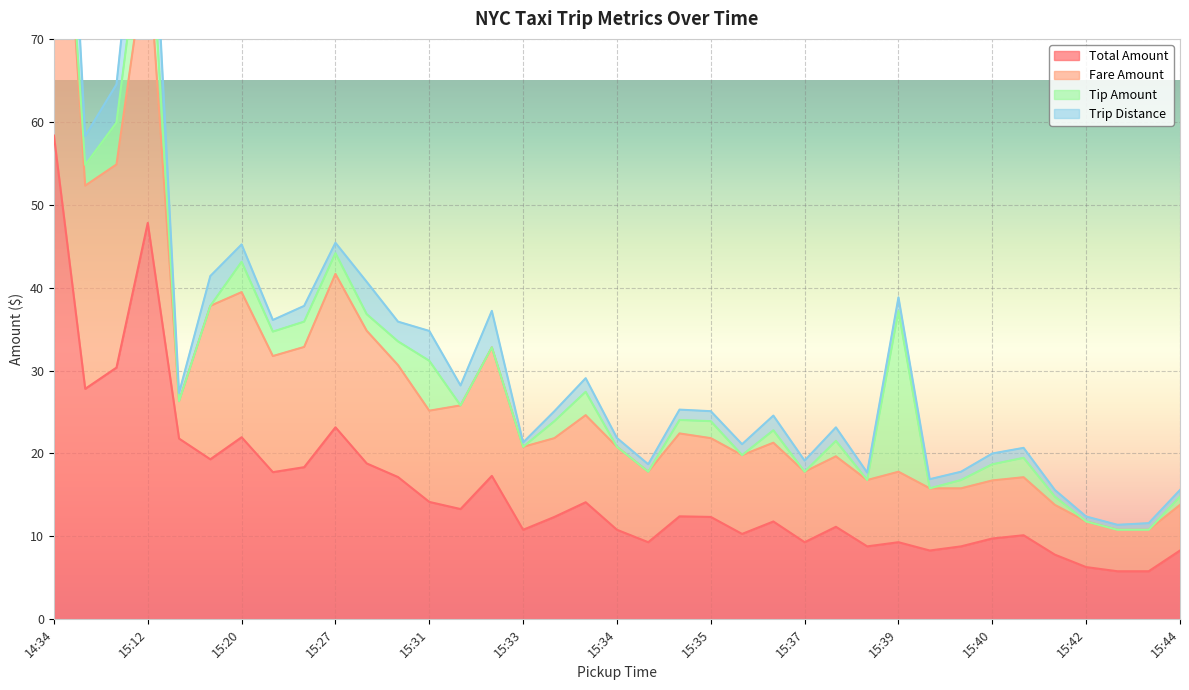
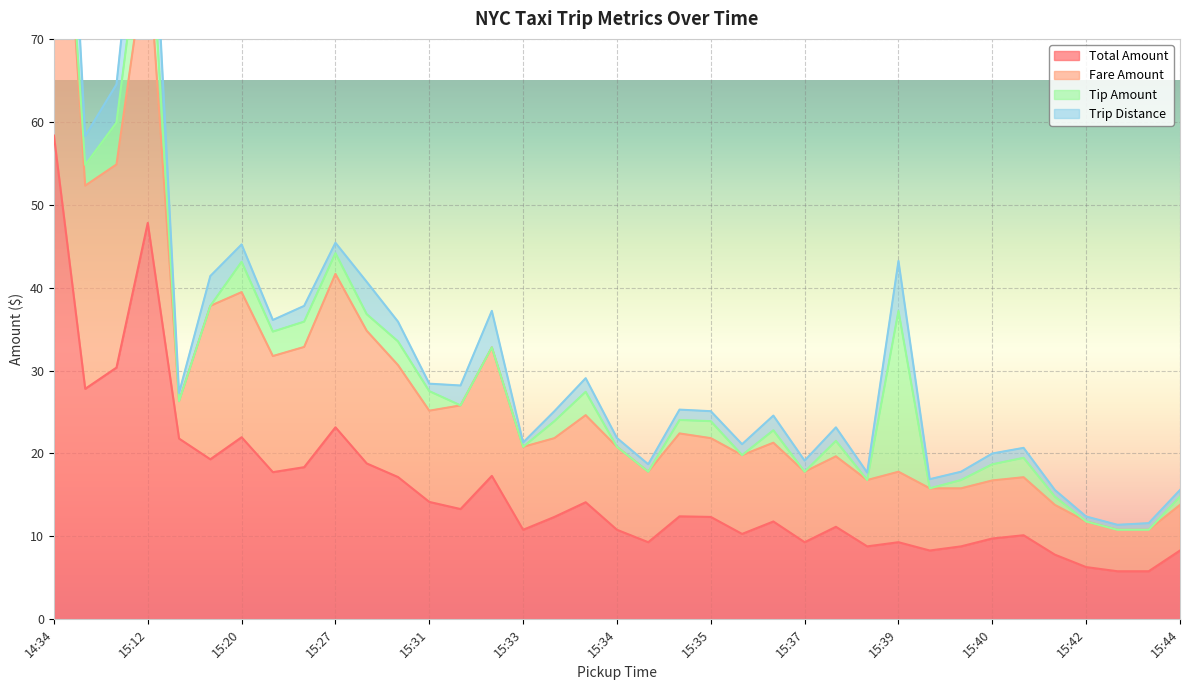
Tip Amount, 15:31: 6 -> 2
Trip Distance, 15:31: 4 -> 1
Trip Distance, 15:39: 2 -> 6
